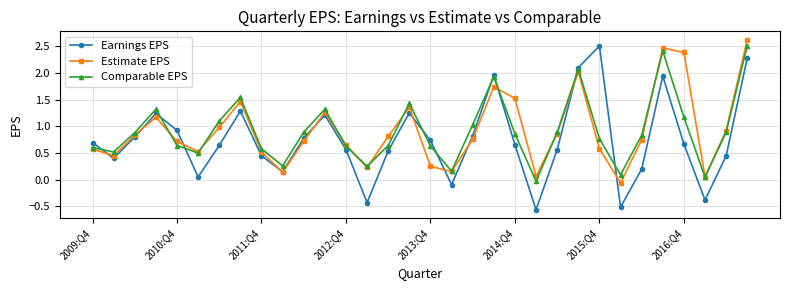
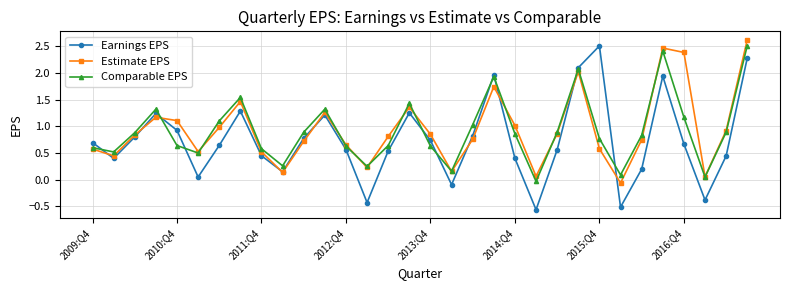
Estimate EPS, 2010:Q4: 0.7 -> 1.1
Estimate EPS, 2013:Q4: 0.3 -> 0.9
Earnings EPS, 2014:Q4: 0.7 -> 0.4
Estimate EPS, 2014:Q4: 1.5 -> 1.0
